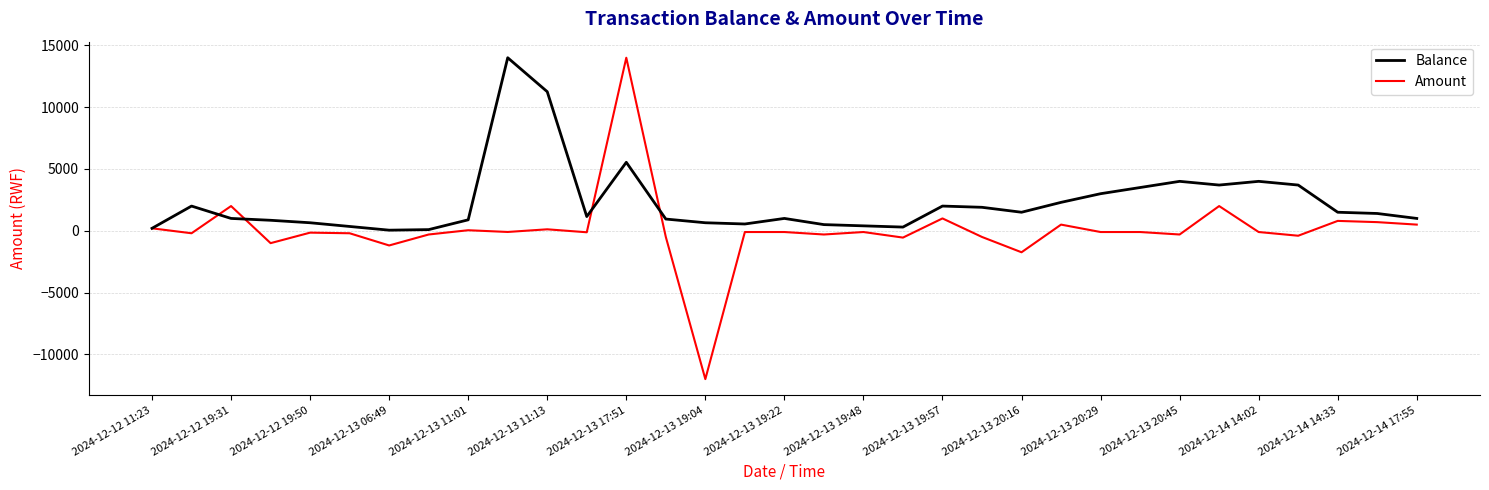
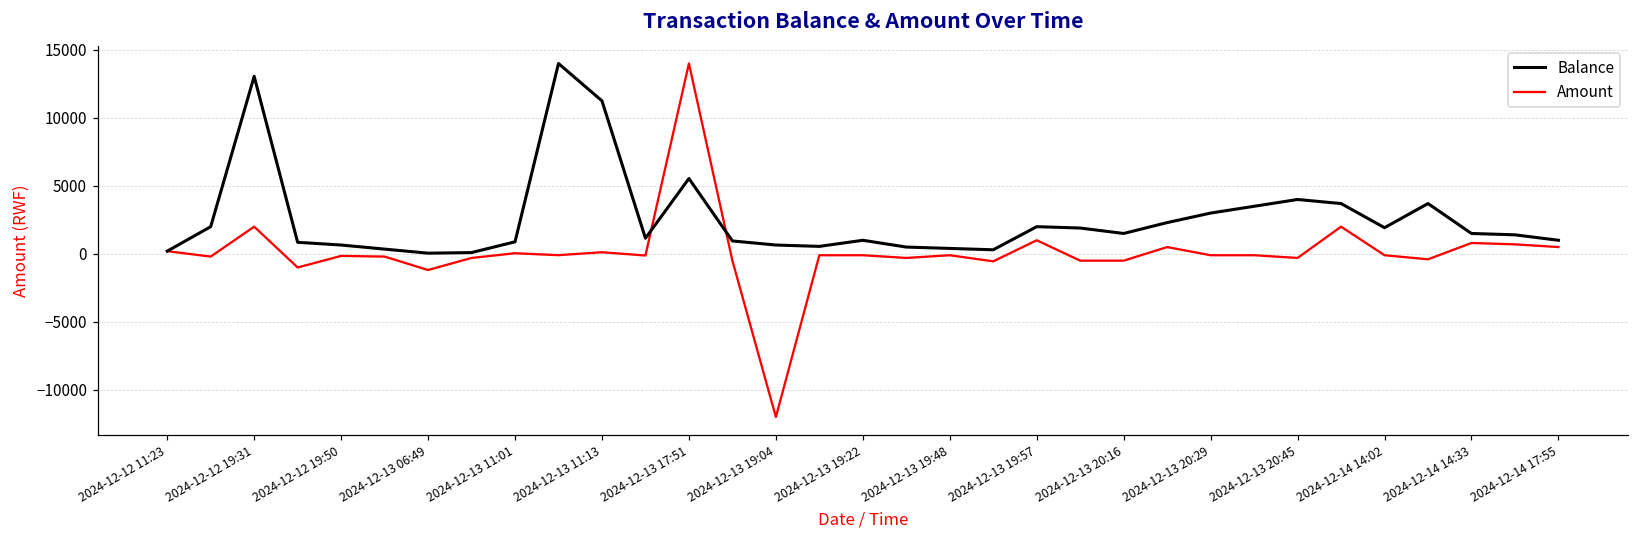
Balance, 2024-12-12 19:31: 1000 -> 13100
Amount, 2024-12-13 20:16: -1700 -> -500
Balance, 2024-12-14 14:02: 4000 -> 1900
